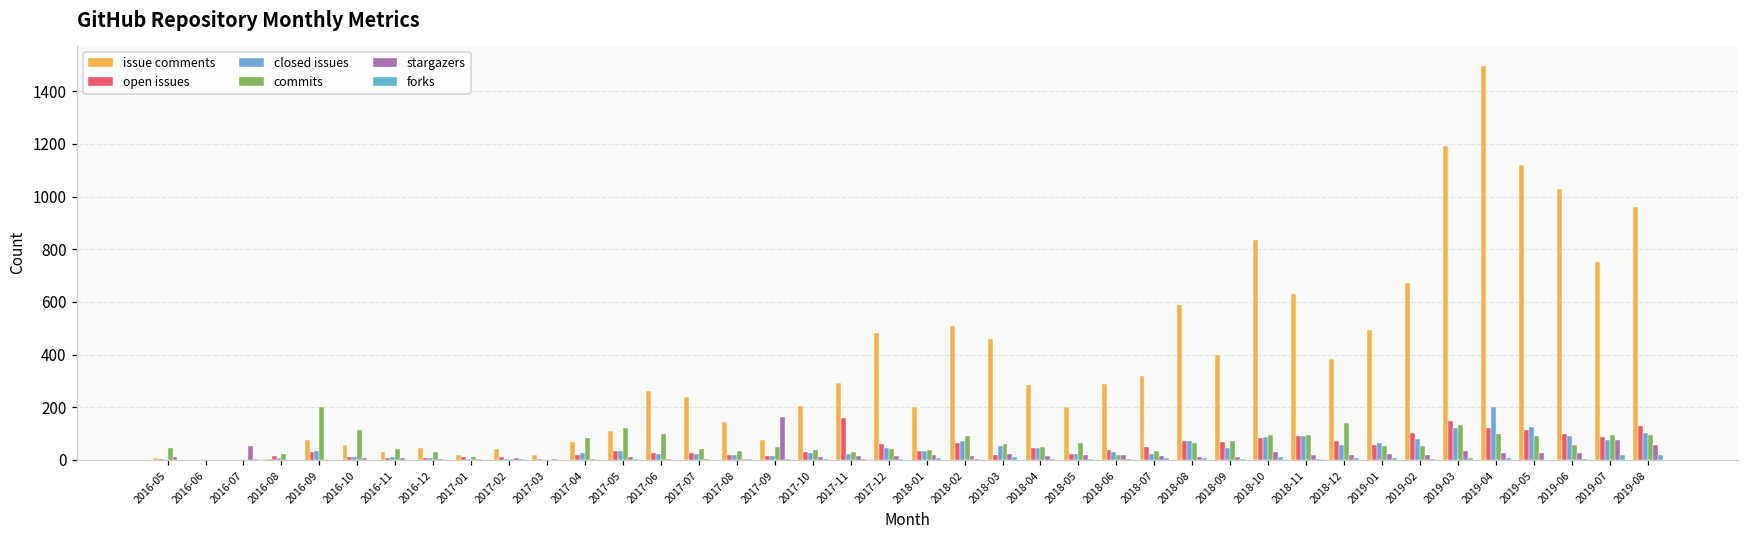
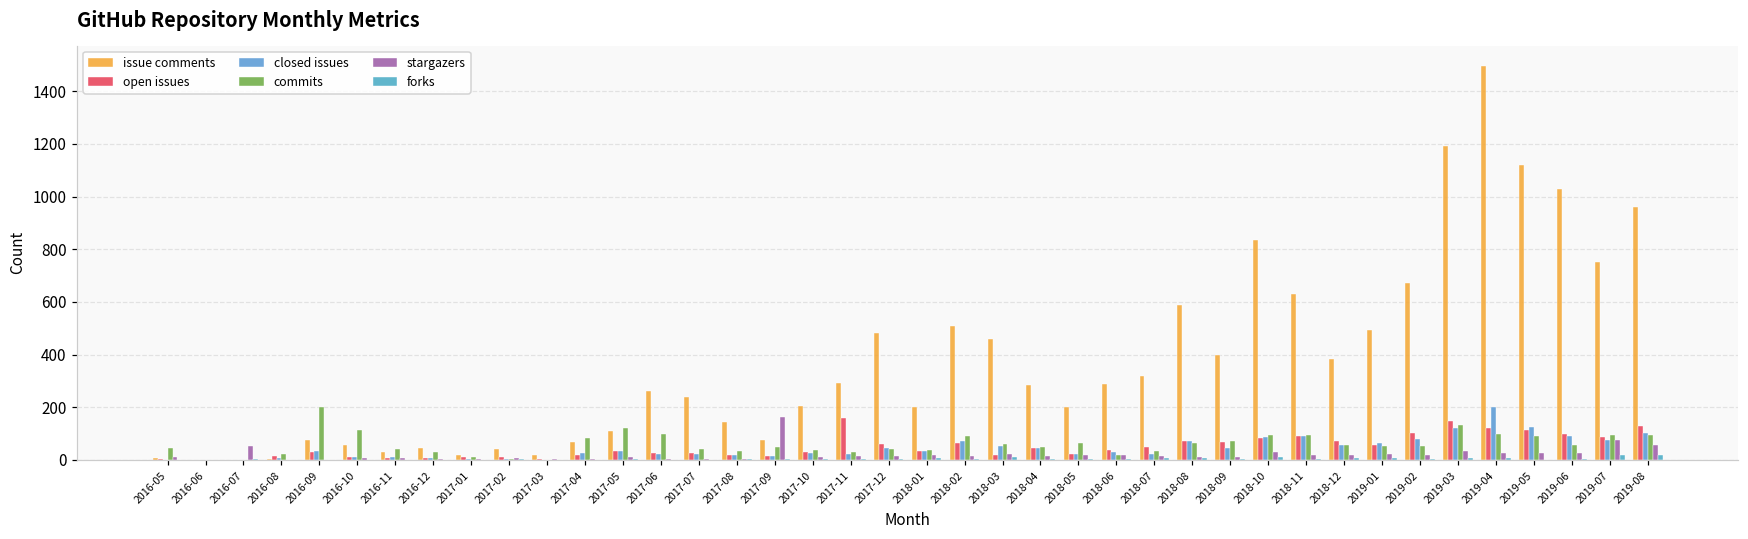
commits, 2018-12: 140 -> 60
